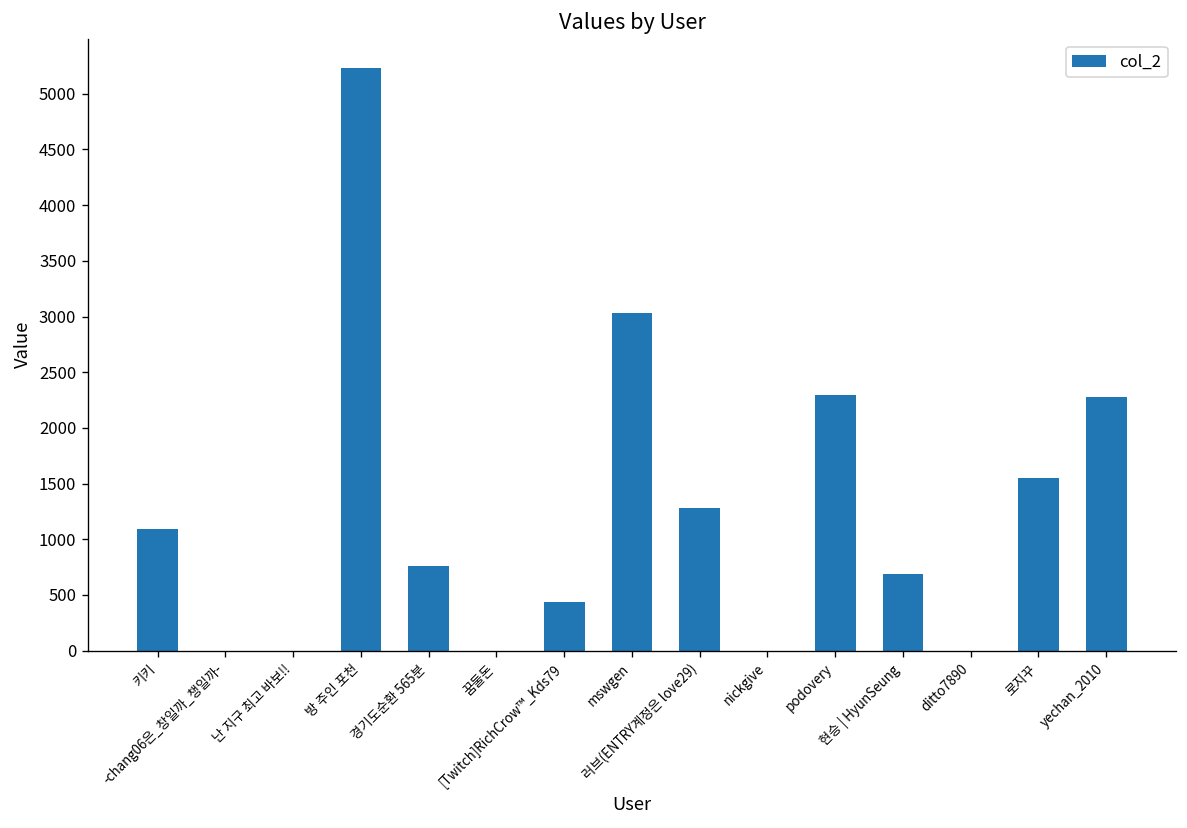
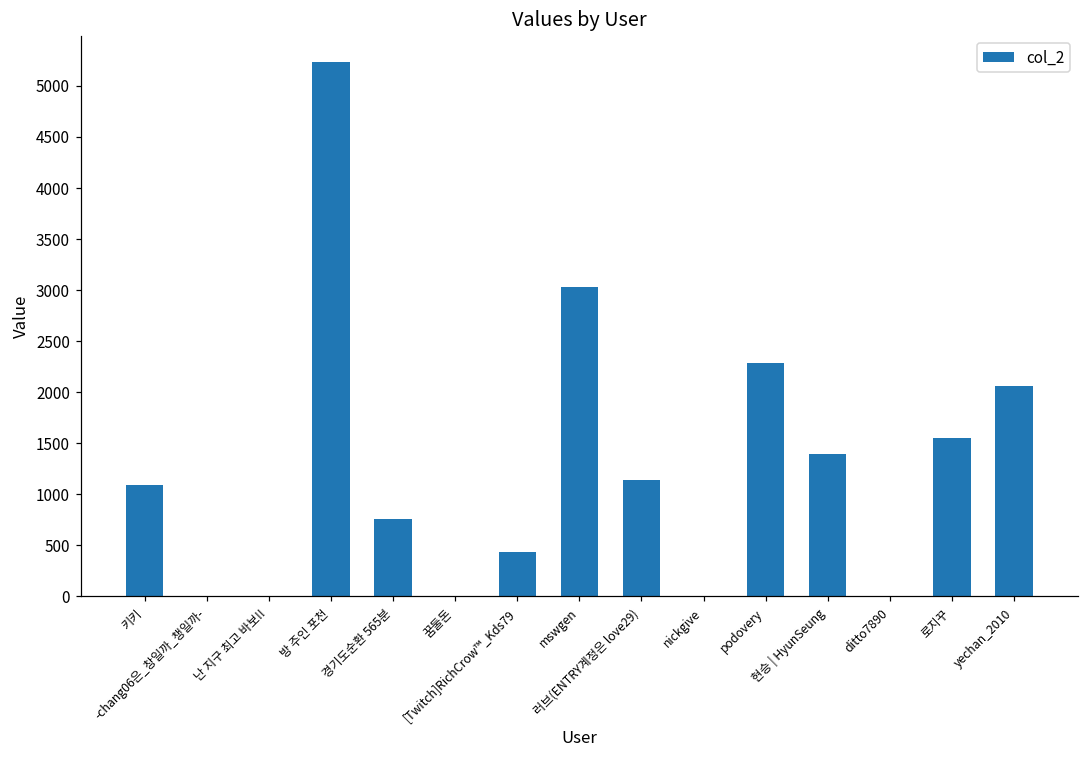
러브(ENTRY계정은 love29): 1300 -> 1100
현승 | HyunSeung: 700 -> 1400
yechan_2010: 2300 -> 2100
